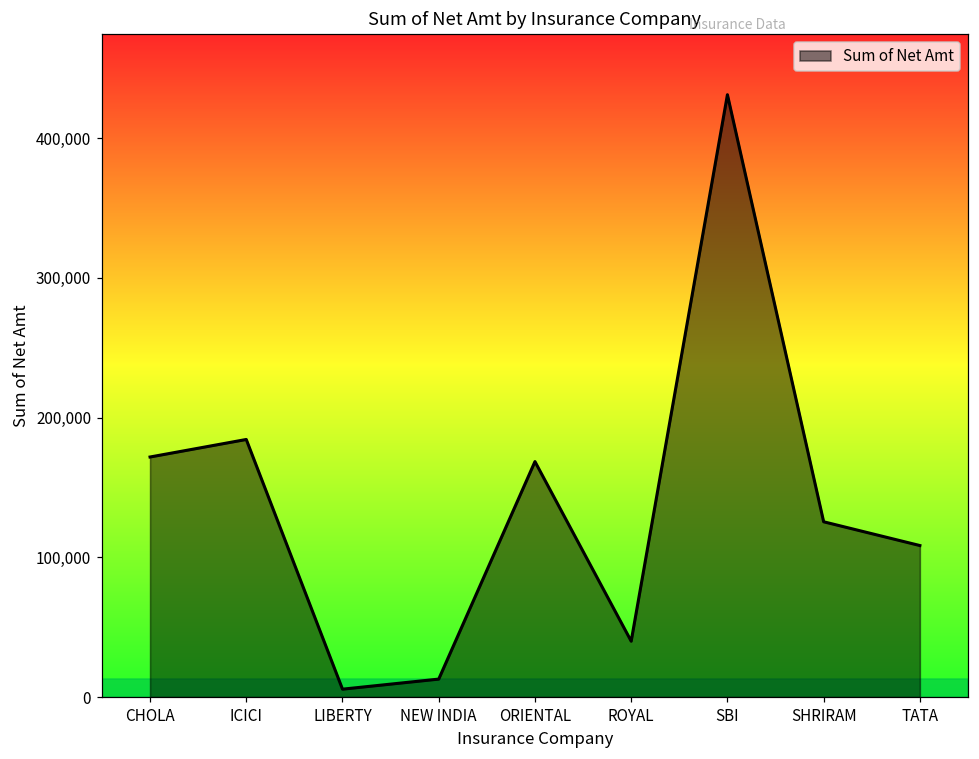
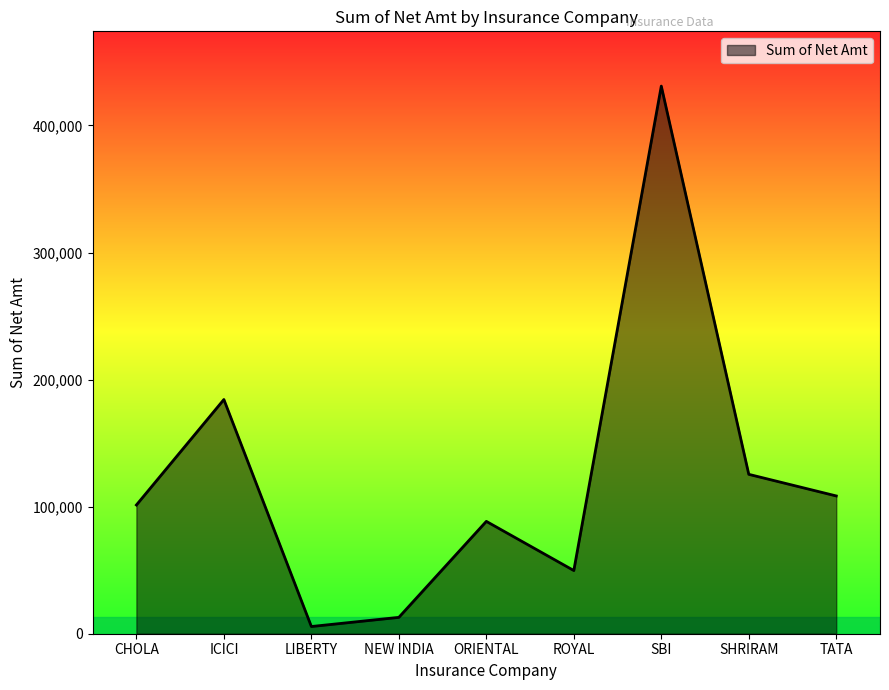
CHOLA: 172,000 -> 101,000
ORIENTAL: 169,000 -> 88,000
ROYAL: 40,000 -> 50,000
